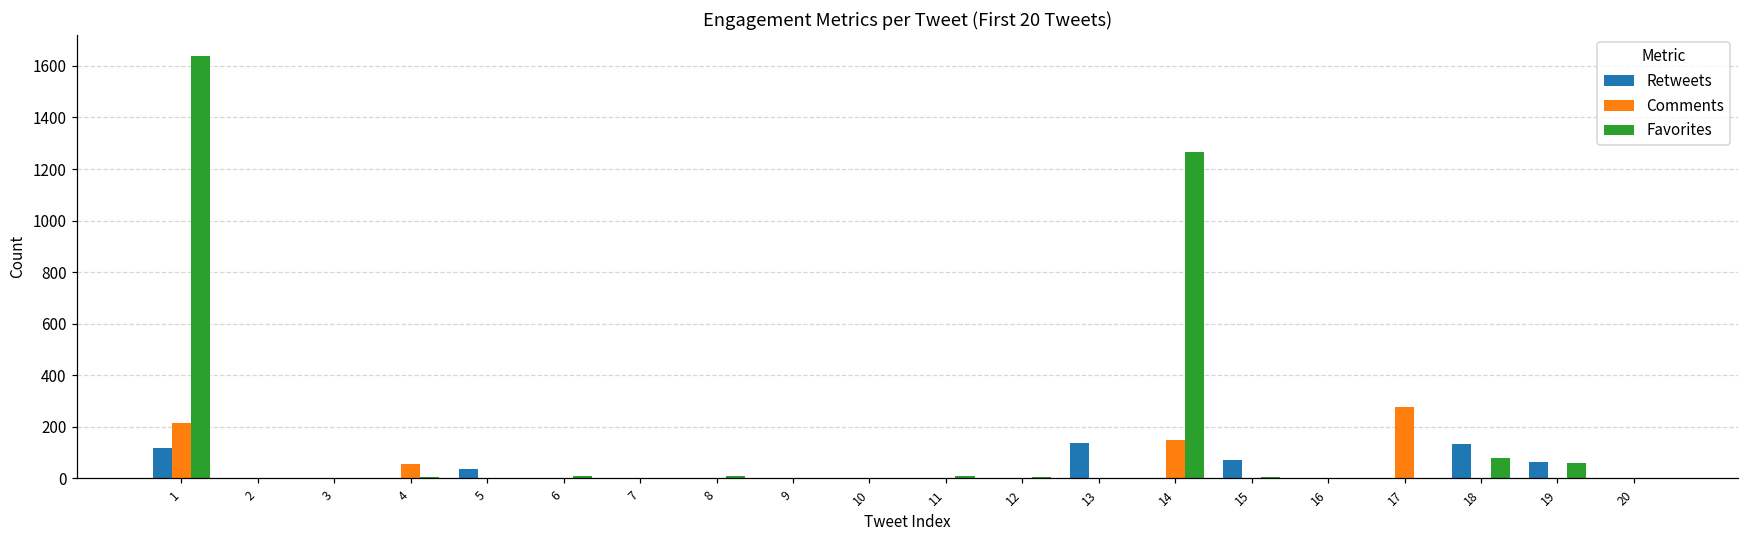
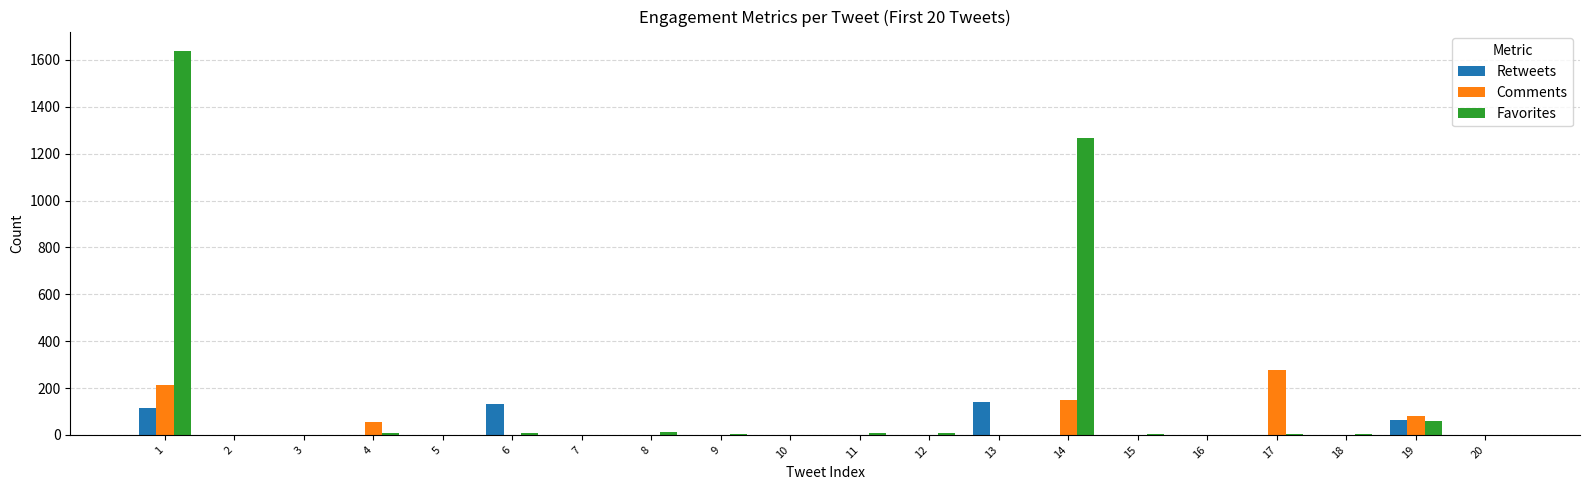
Retweets, 5: 40 -> 0
Retweets, 6: 0 -> 130
Retweets, 15: 70 -> 0
Retweets, 18: 130 -> 0
Favorites, 18: 80 -> 0
Comments, 19: 0 -> 80
